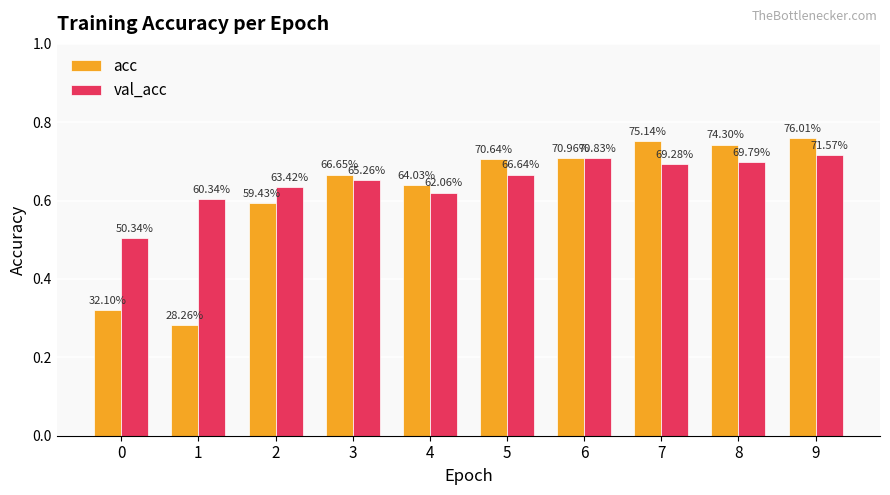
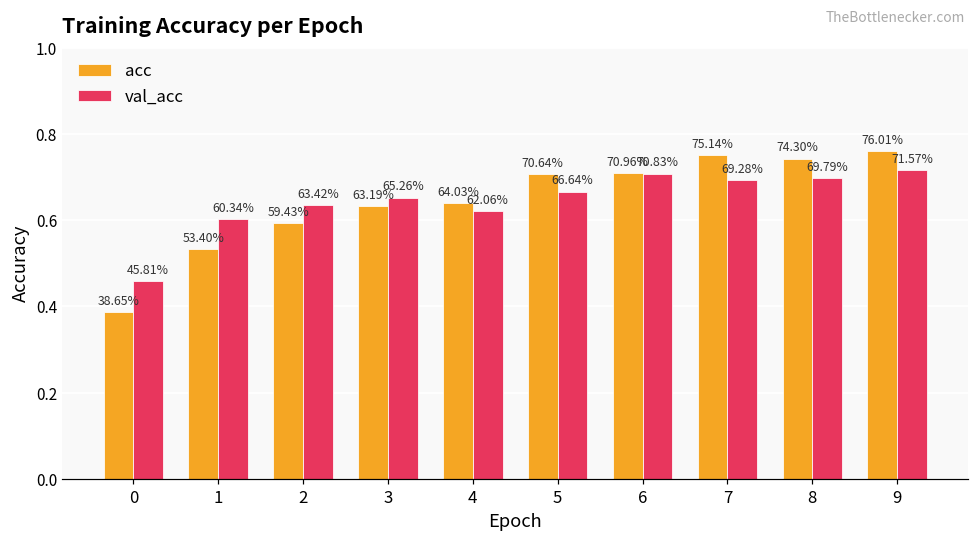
acc, 0: 32.10% -> 38.65%
val_acc, 0: 50.34% -> 45.81%
acc, 1: 28.26% -> 53.40%
acc, 3: 66.65% -> 63.19%
